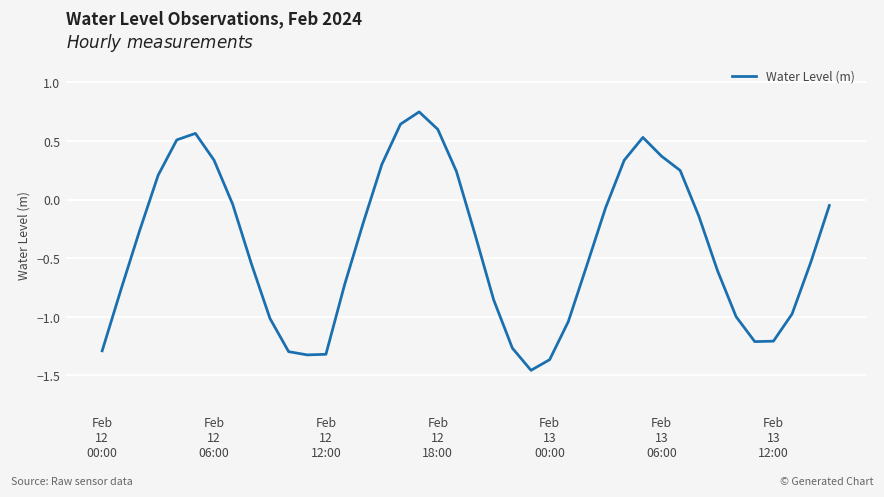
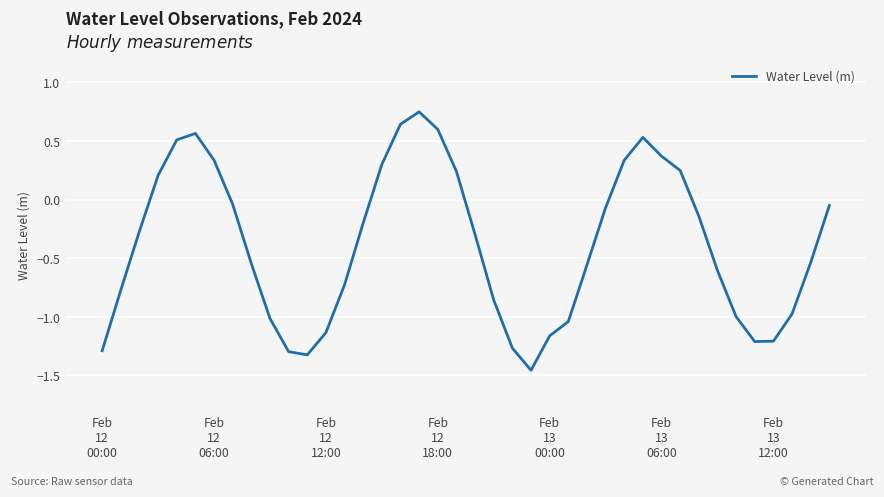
Feb 12 12:00: -1.32 -> -1.13
Feb 13 00:00: -1.37 -> -1.16
